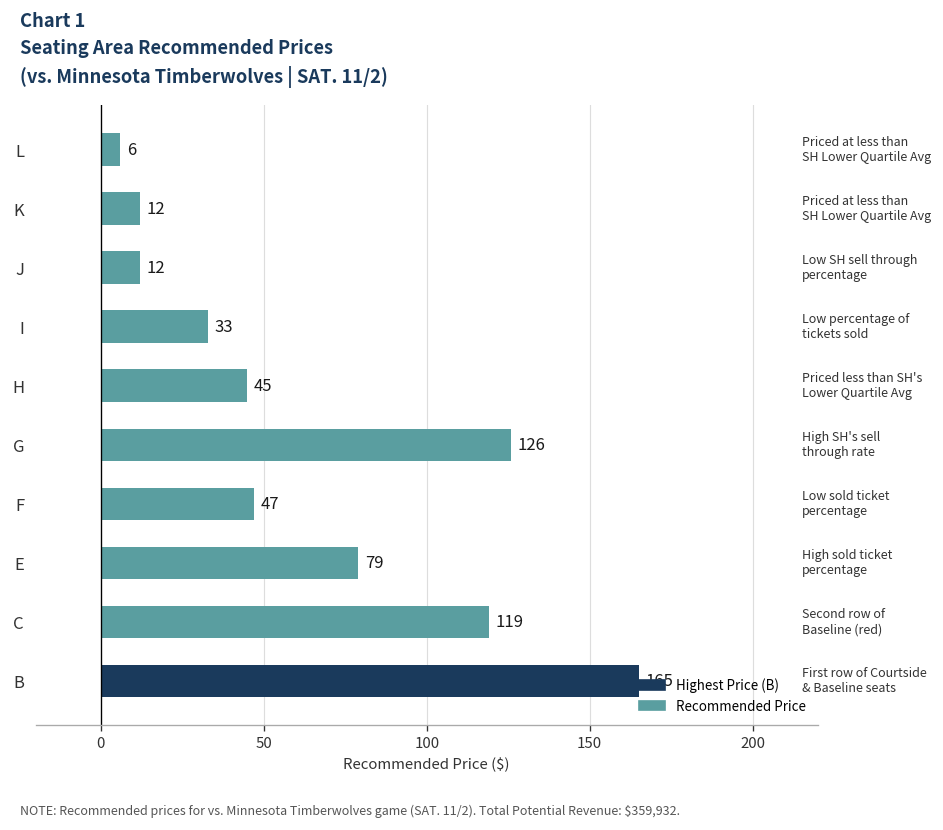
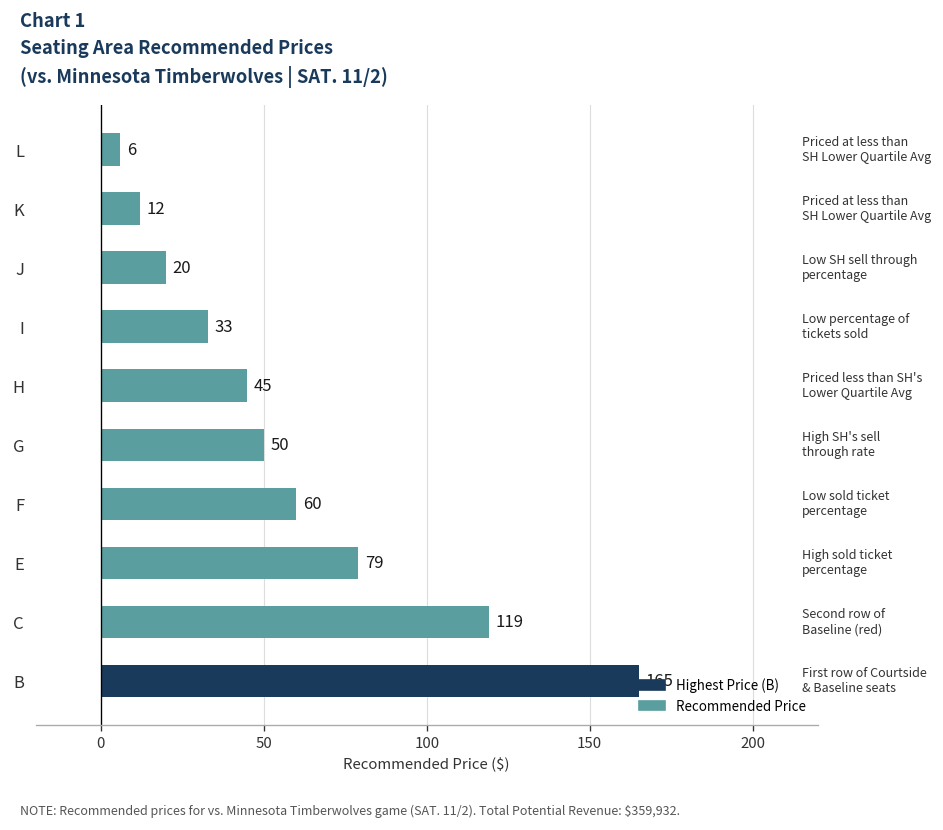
J: 12 -> 20
G: 126 -> 50
F: 47 -> 60
